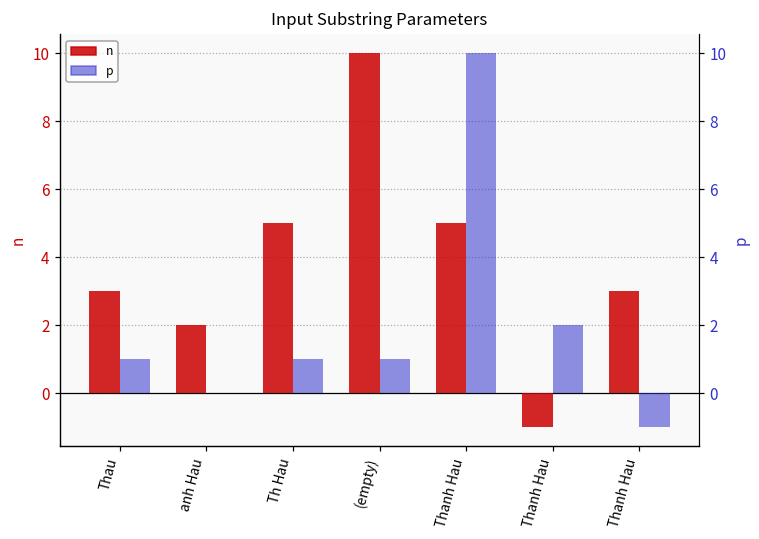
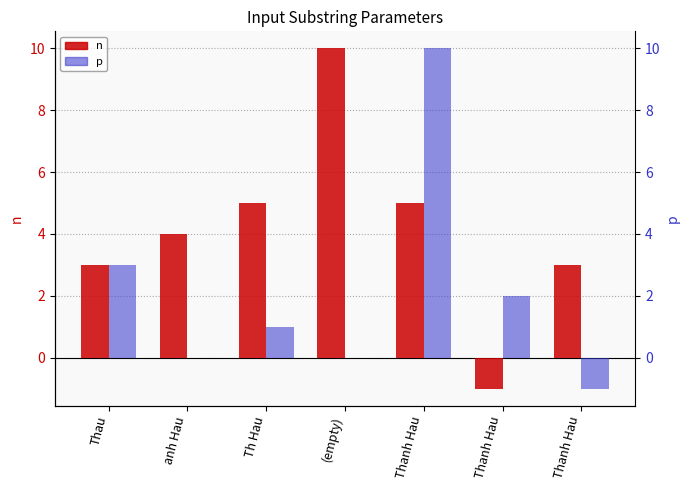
p, Thau: 1 -> 3
n, anh Hau: 2 -> 4
p, (empty): 1 -> 0
